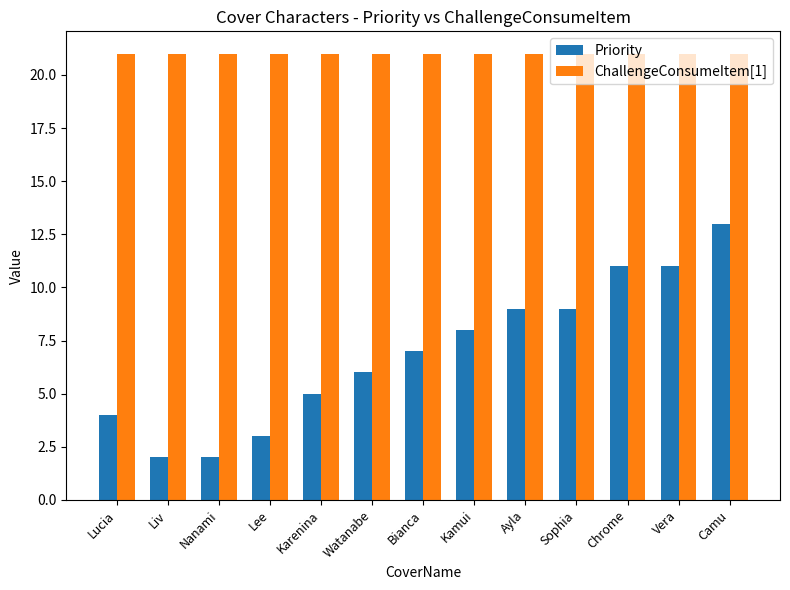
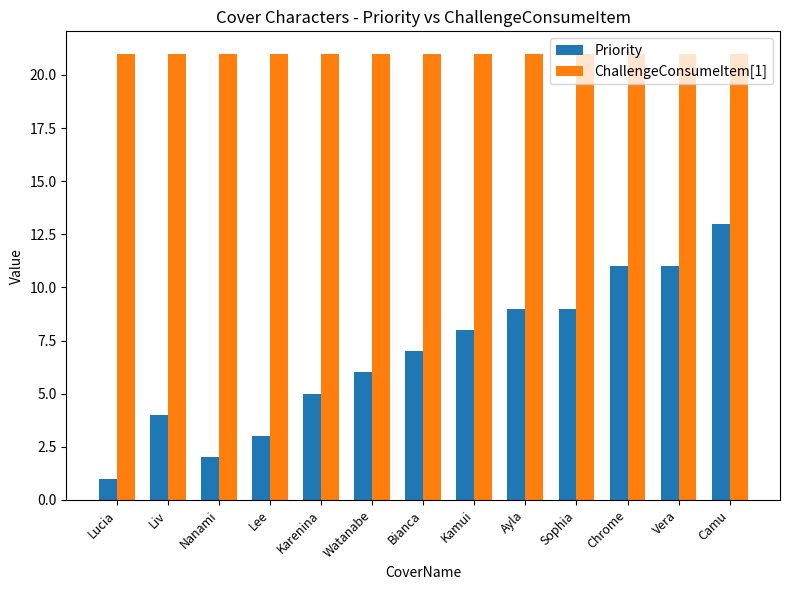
Priority, Lucia: 4 -> 1
Priority, Liv: 2 -> 4
